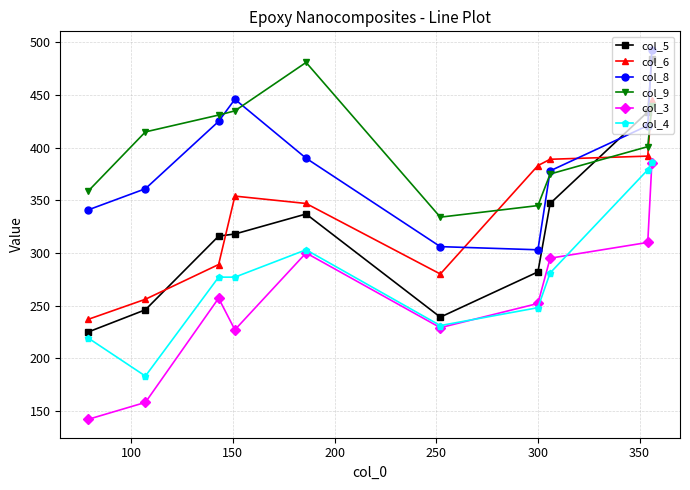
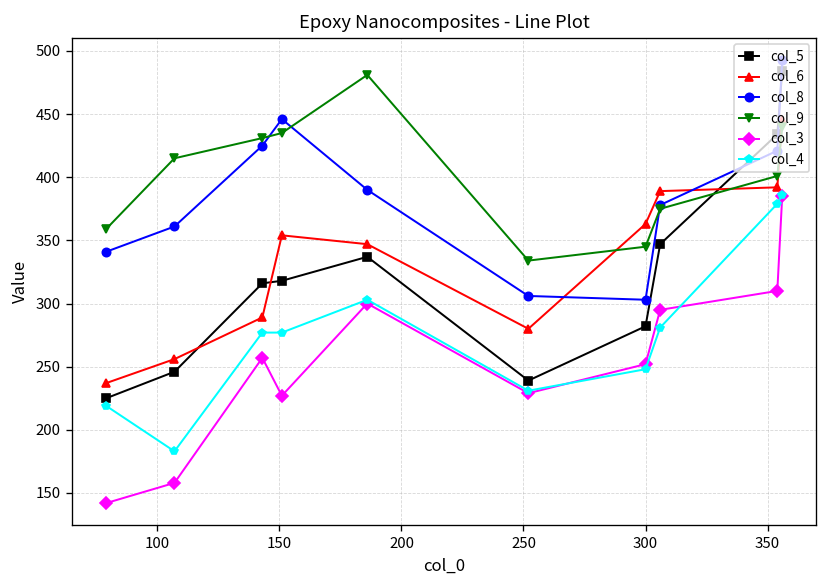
col_6, 300: 383 -> 363
